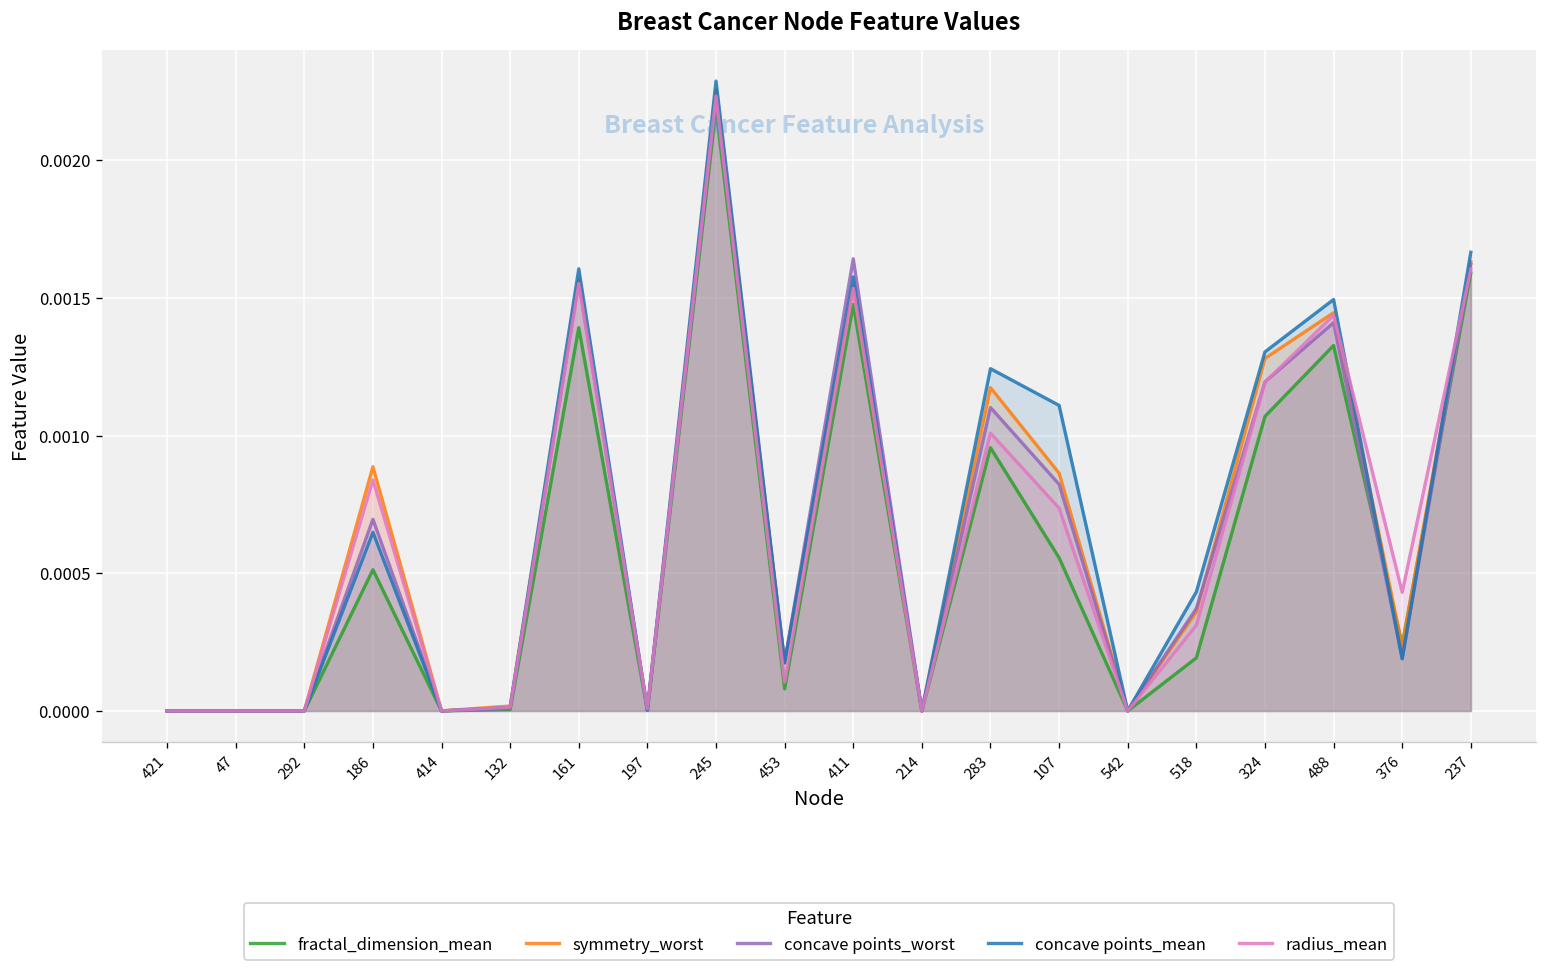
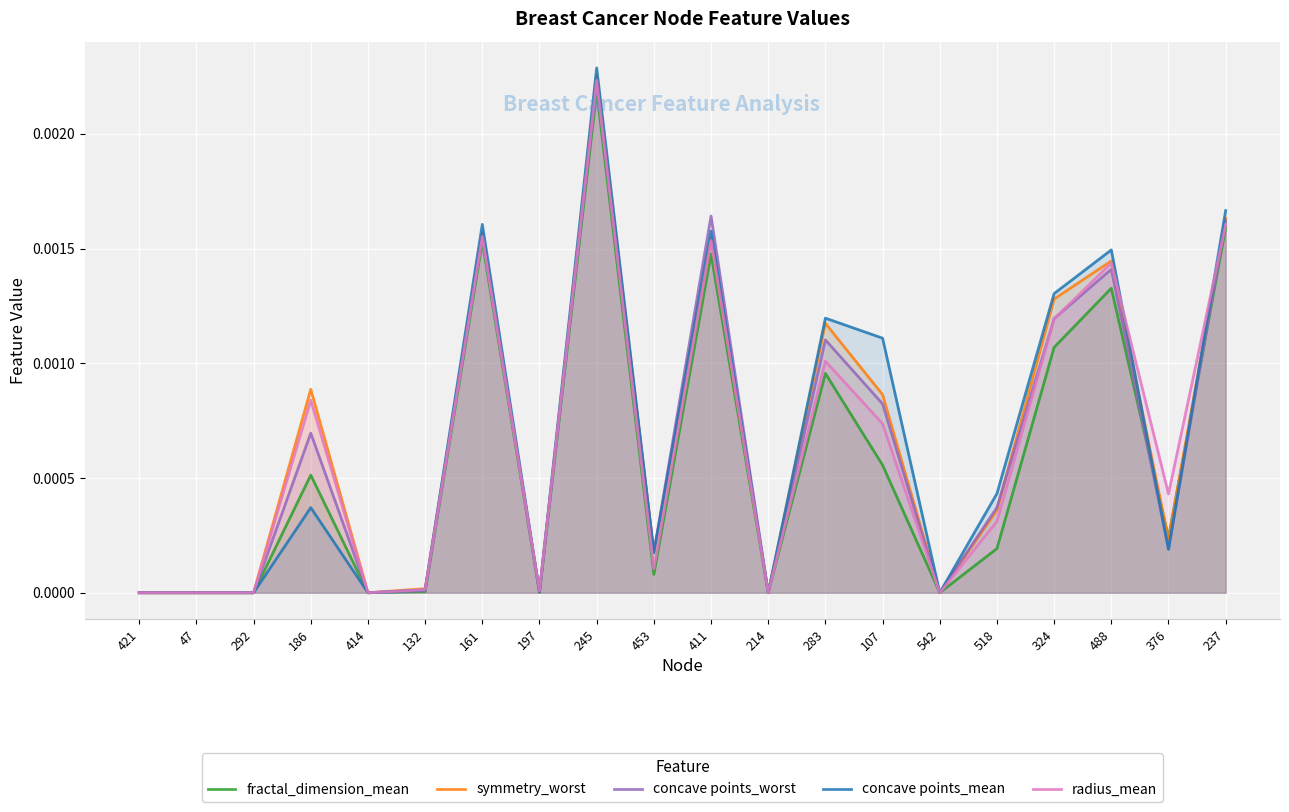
concave points_mean, 186: 0.00065 -> 0.00037
fractal_dimension_mean, 161: 0.00139 -> 0.00153
concave points_mean, 283: 0.00124 -> 0.00120
